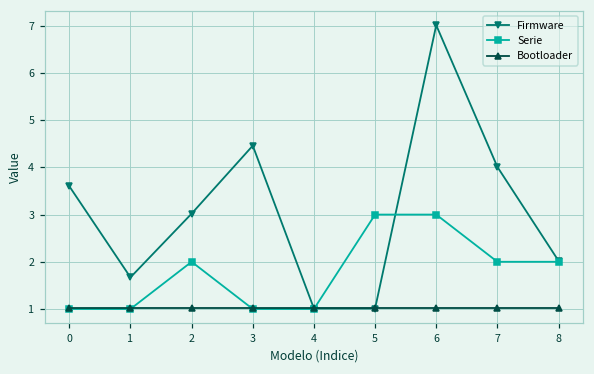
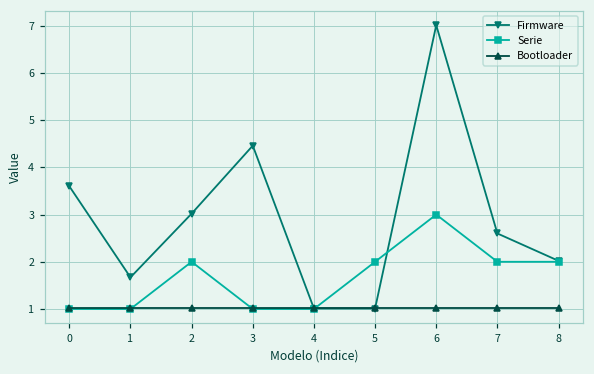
Serie, 5: 3 -> 2
Firmware, 7: 4.0 -> 2.6
